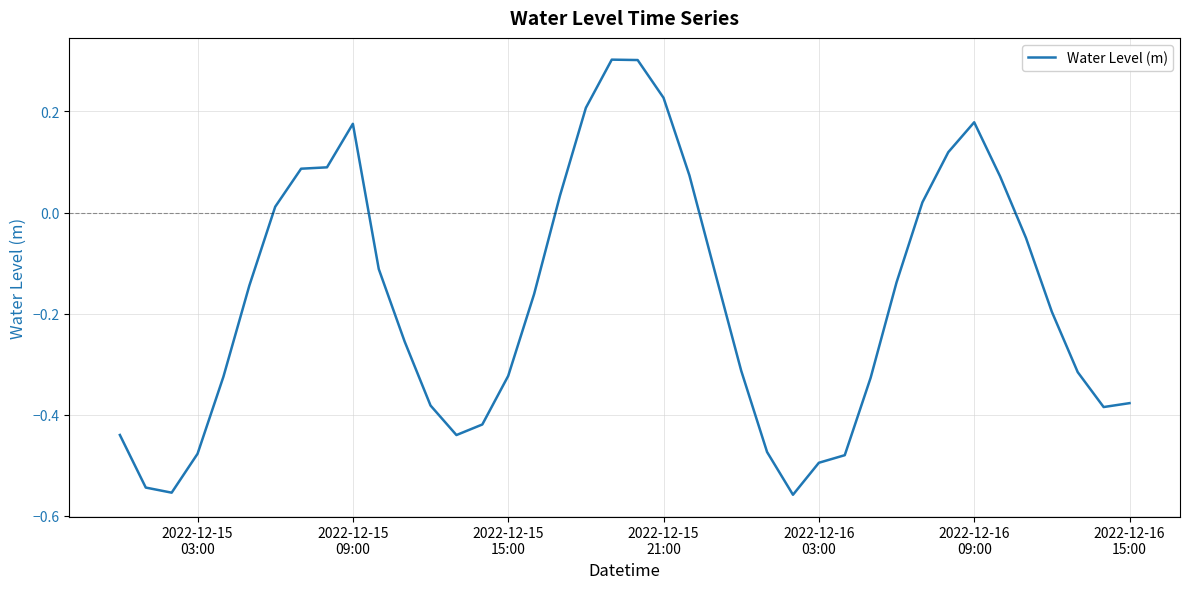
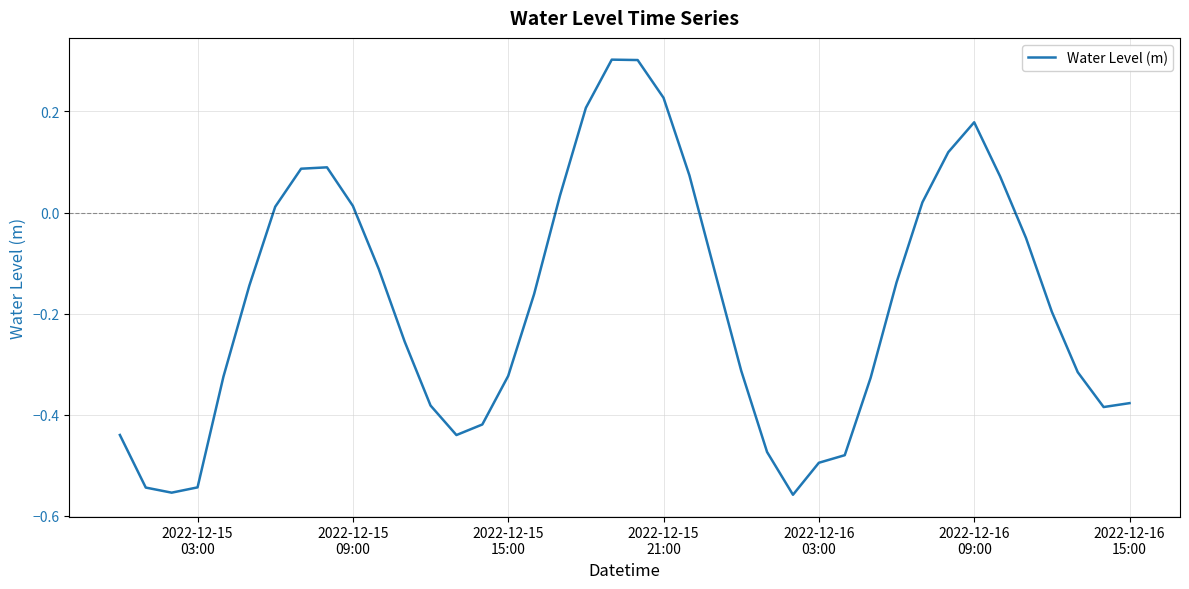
2022-12-15 03:00: -0.48 -> -0.54
2022-12-15 09:00: 0.18 -> 0.01
